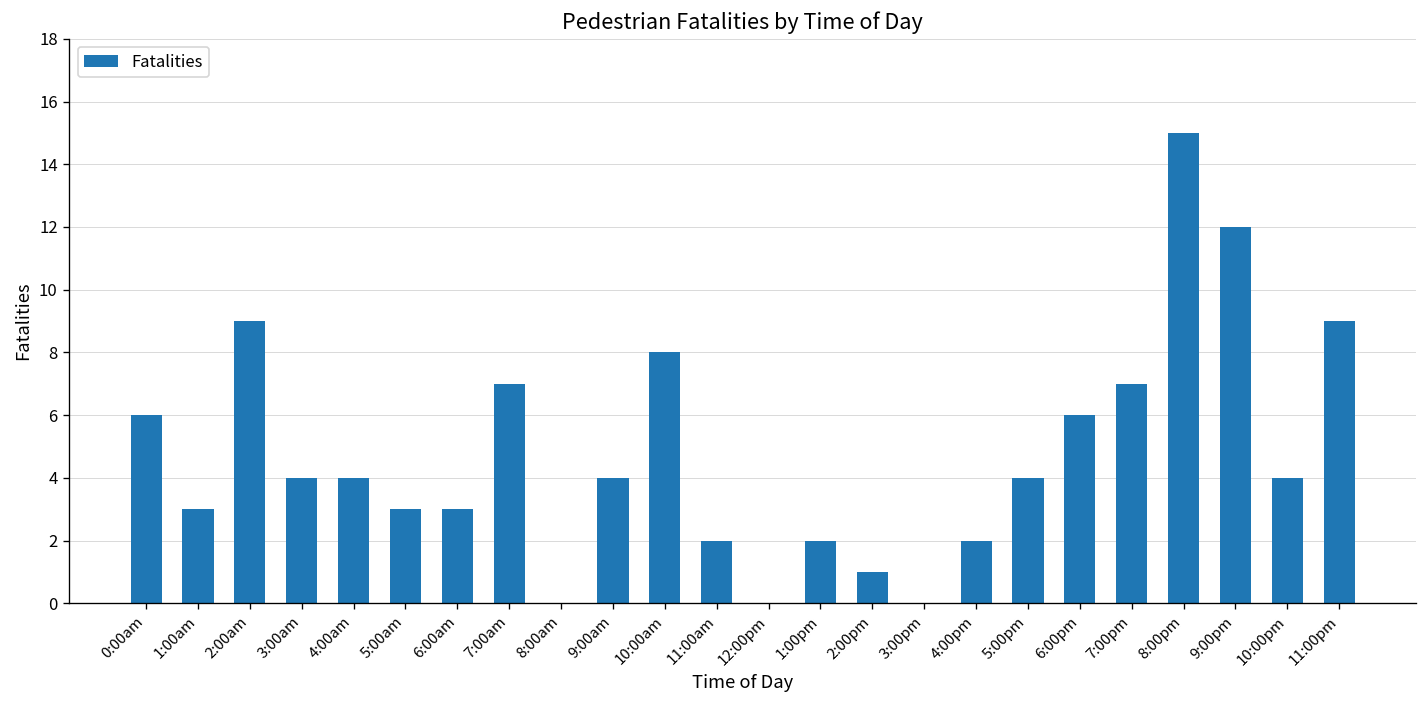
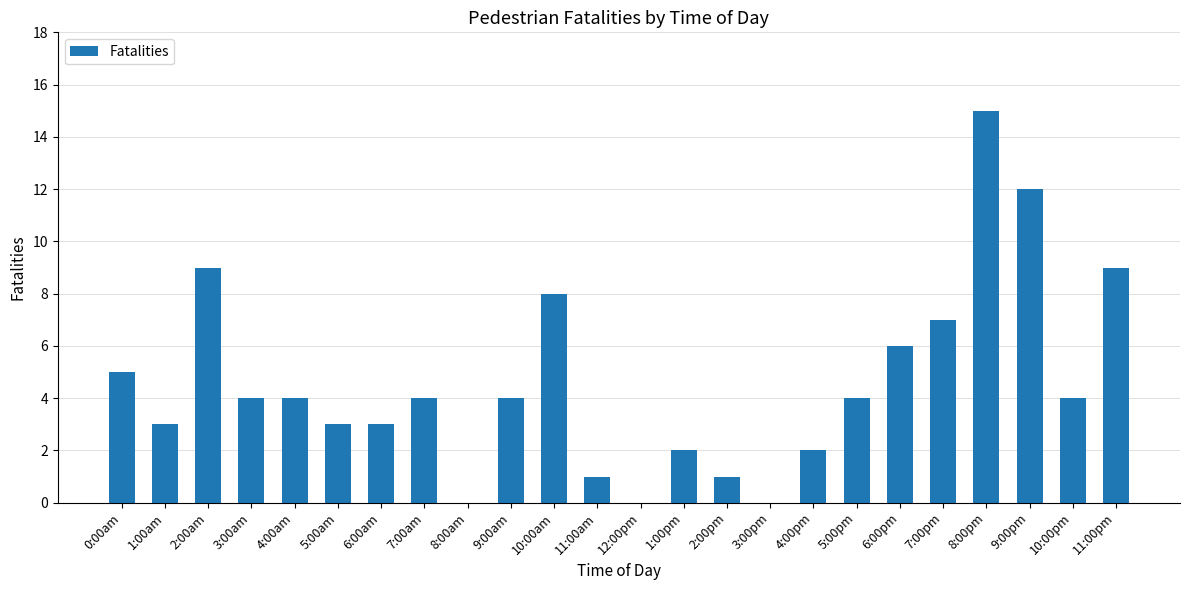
0:00am: 6 -> 5
7:00am: 7 -> 4
11:00am: 2 -> 1
